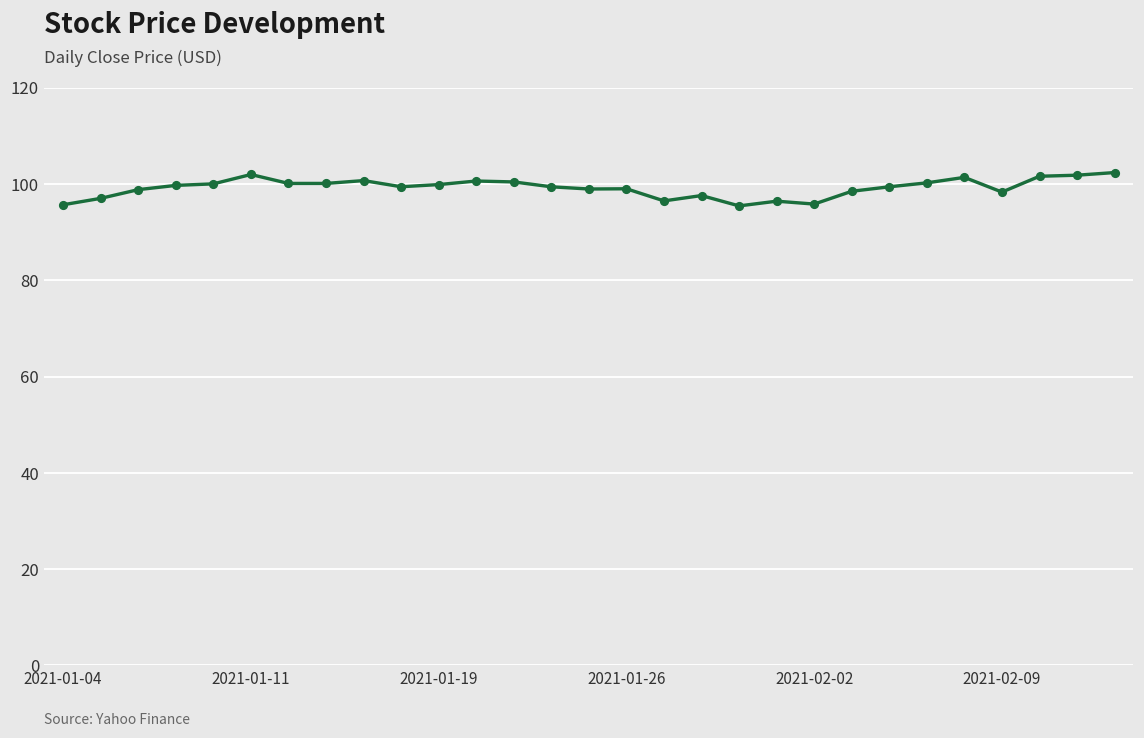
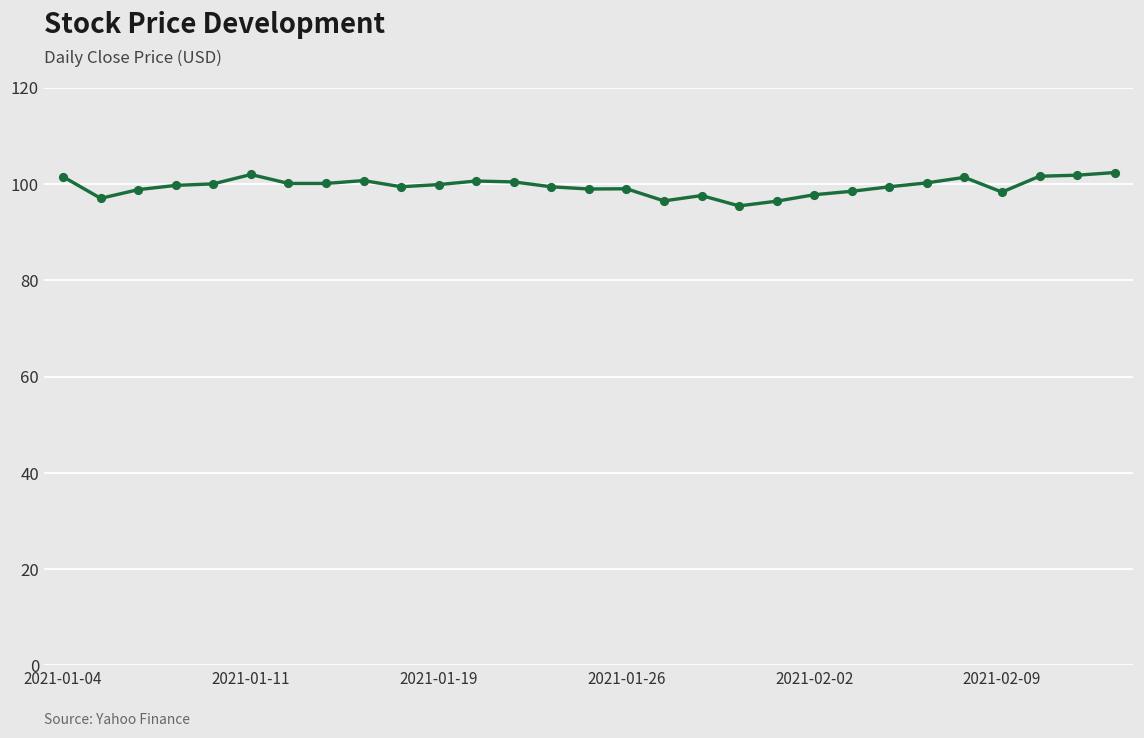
2021-01-04: 96 -> 102
2021-02-02: 96 -> 98
